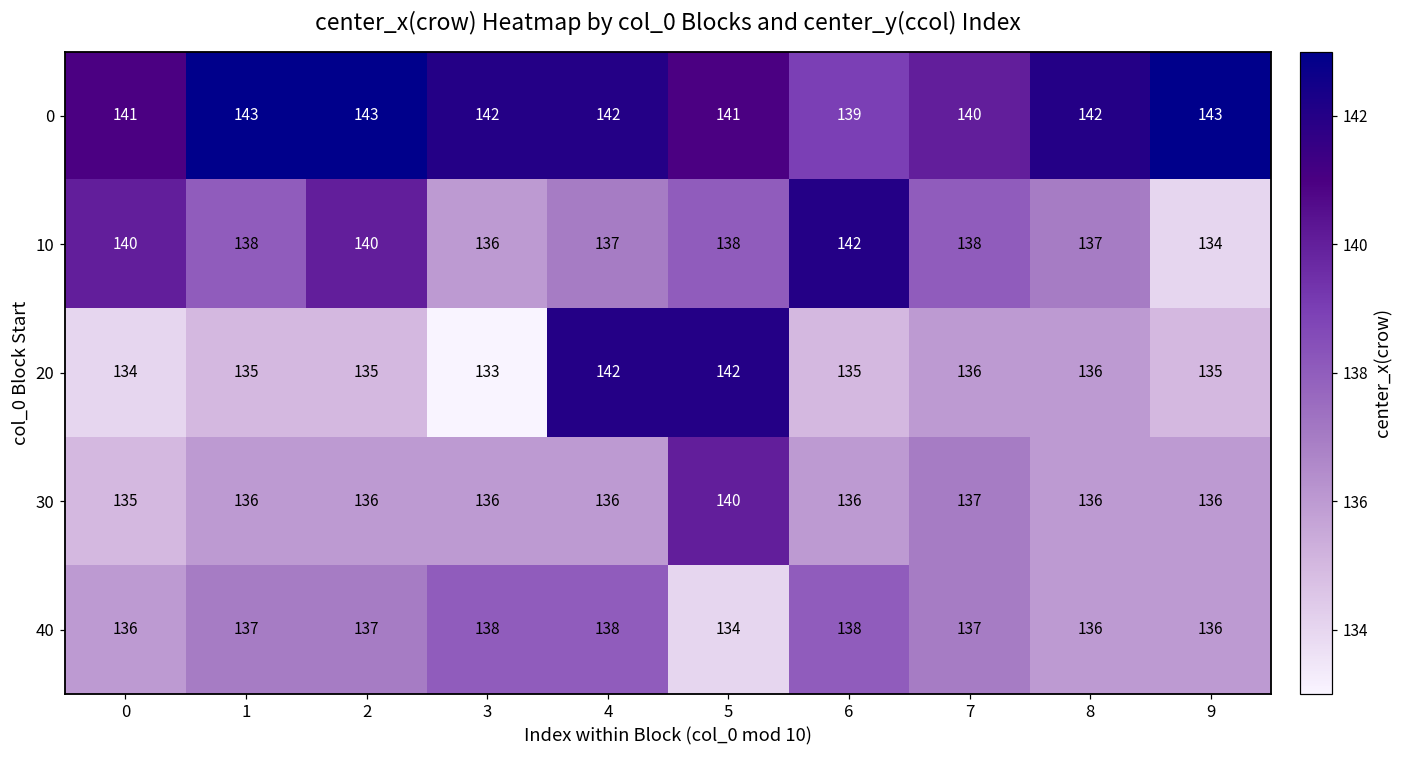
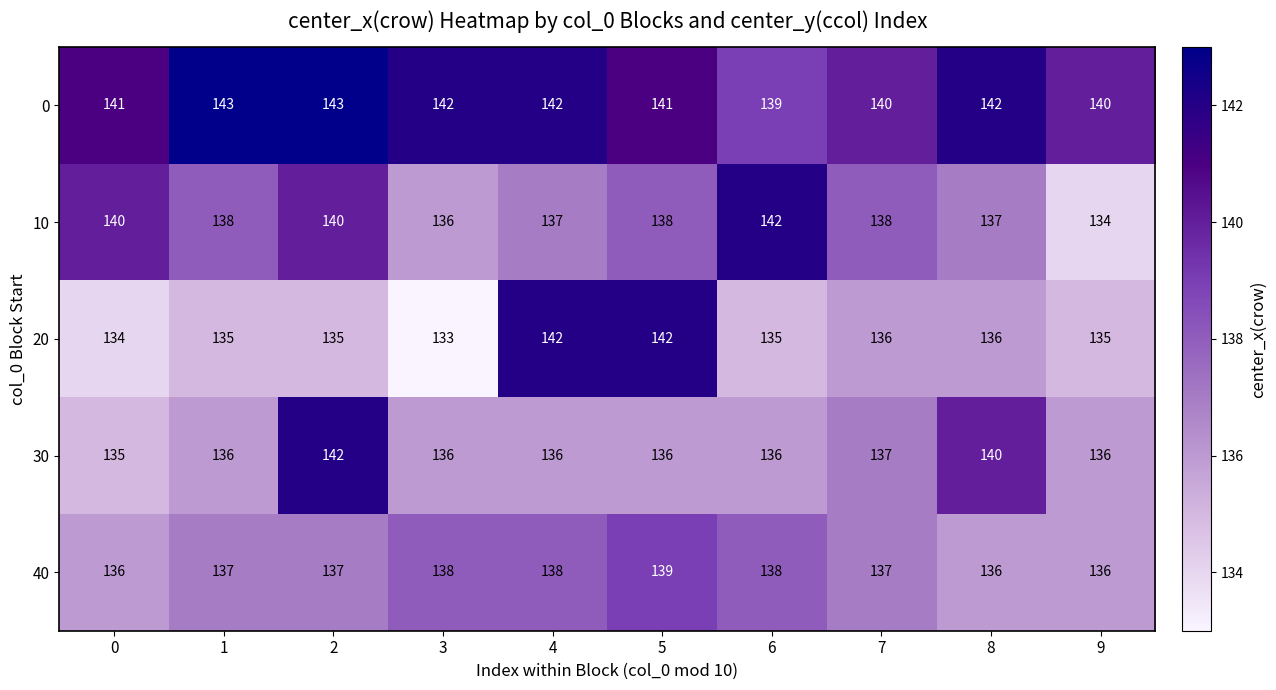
0, 9: 143 -> 140
30, 2: 136 -> 142
30, 5: 140 -> 136
30, 8: 136 -> 140
40, 5: 134 -> 139
